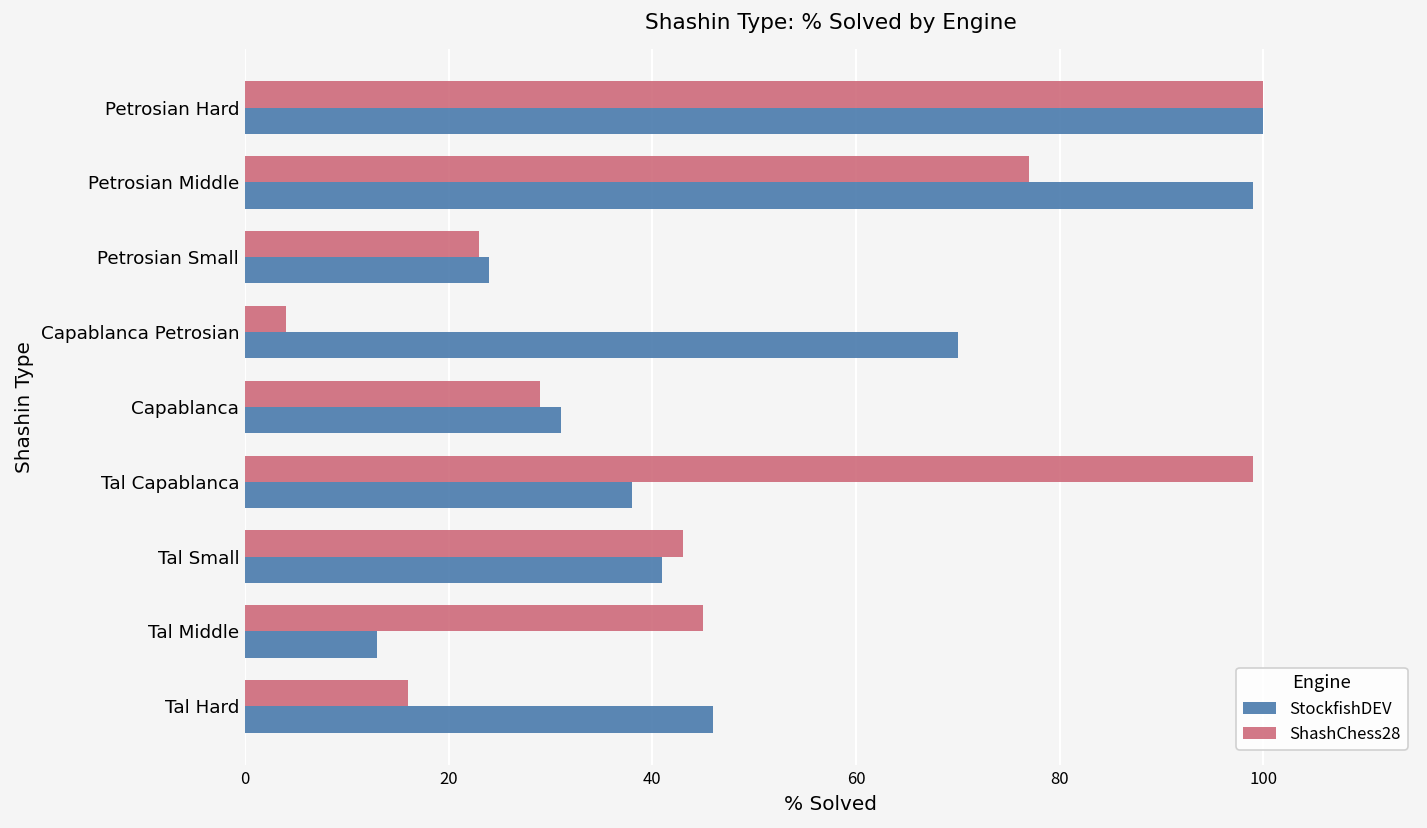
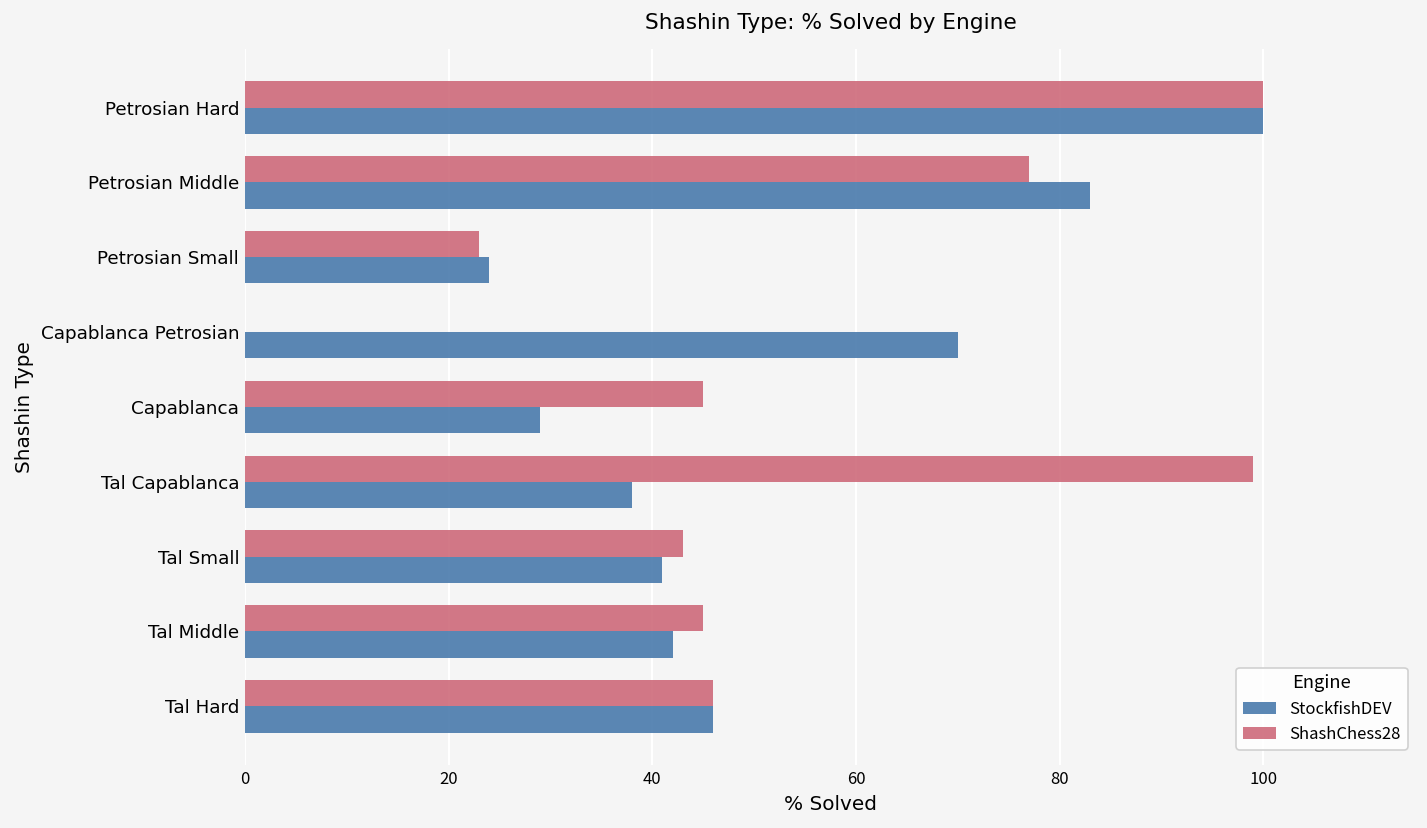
StockfishDEV, Petrosian Middle: 99 -> 83
ShashChess28, Capablanca Petrosian: 4 -> 0
ShashChess28, Capablanca: 29 -> 45
StockfishDEV, Capablanca: 31 -> 29
StockfishDEV, Tal Middle: 13 -> 42
ShashChess28, Tal Hard: 16 -> 46
